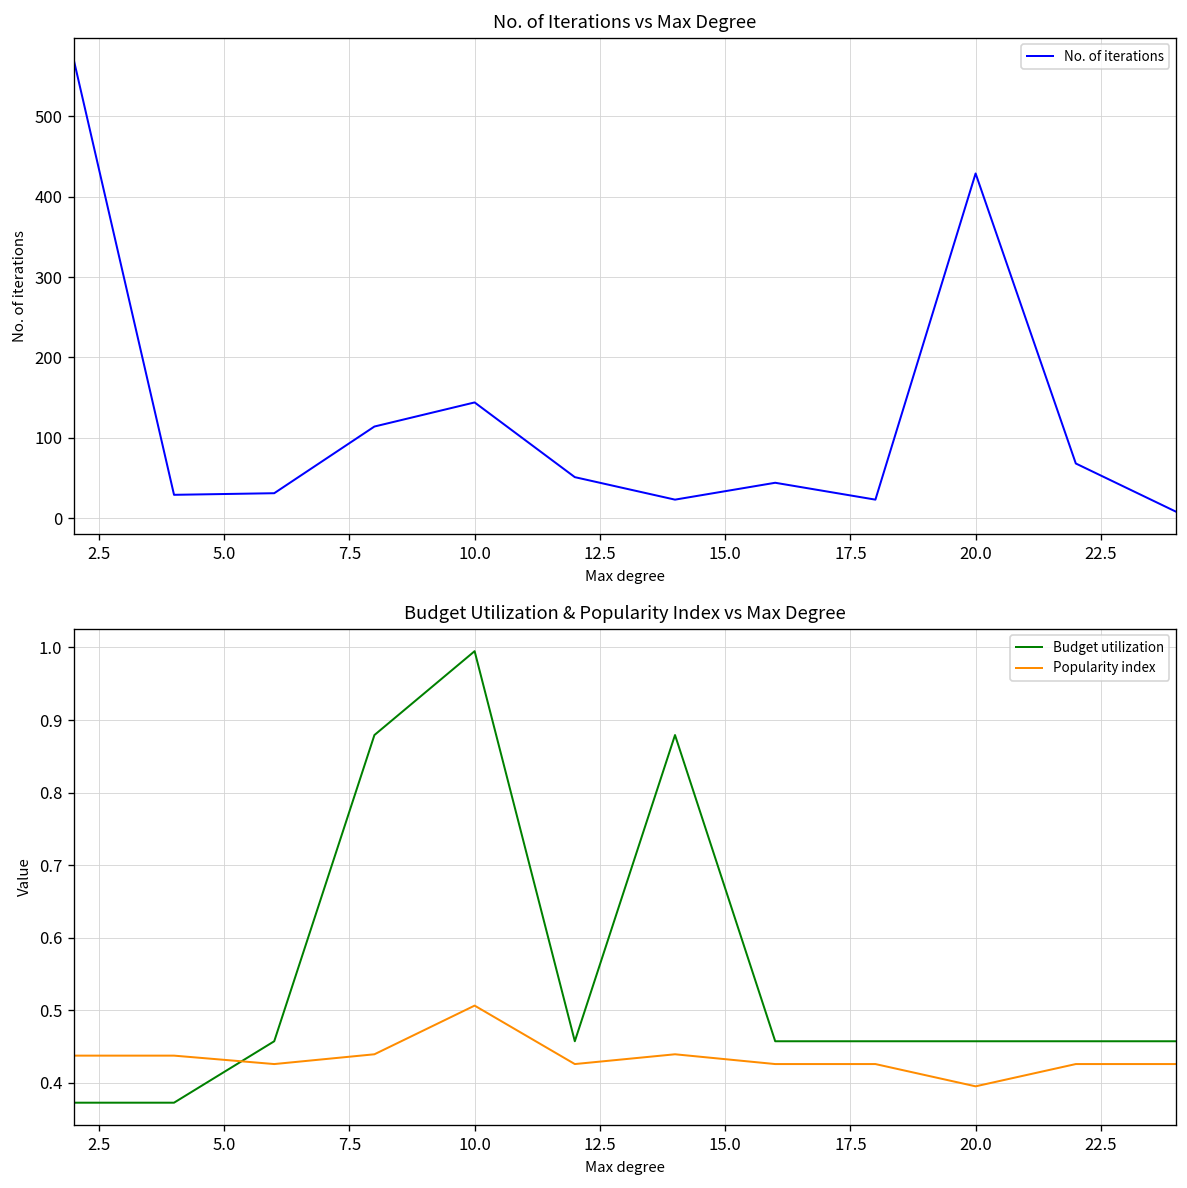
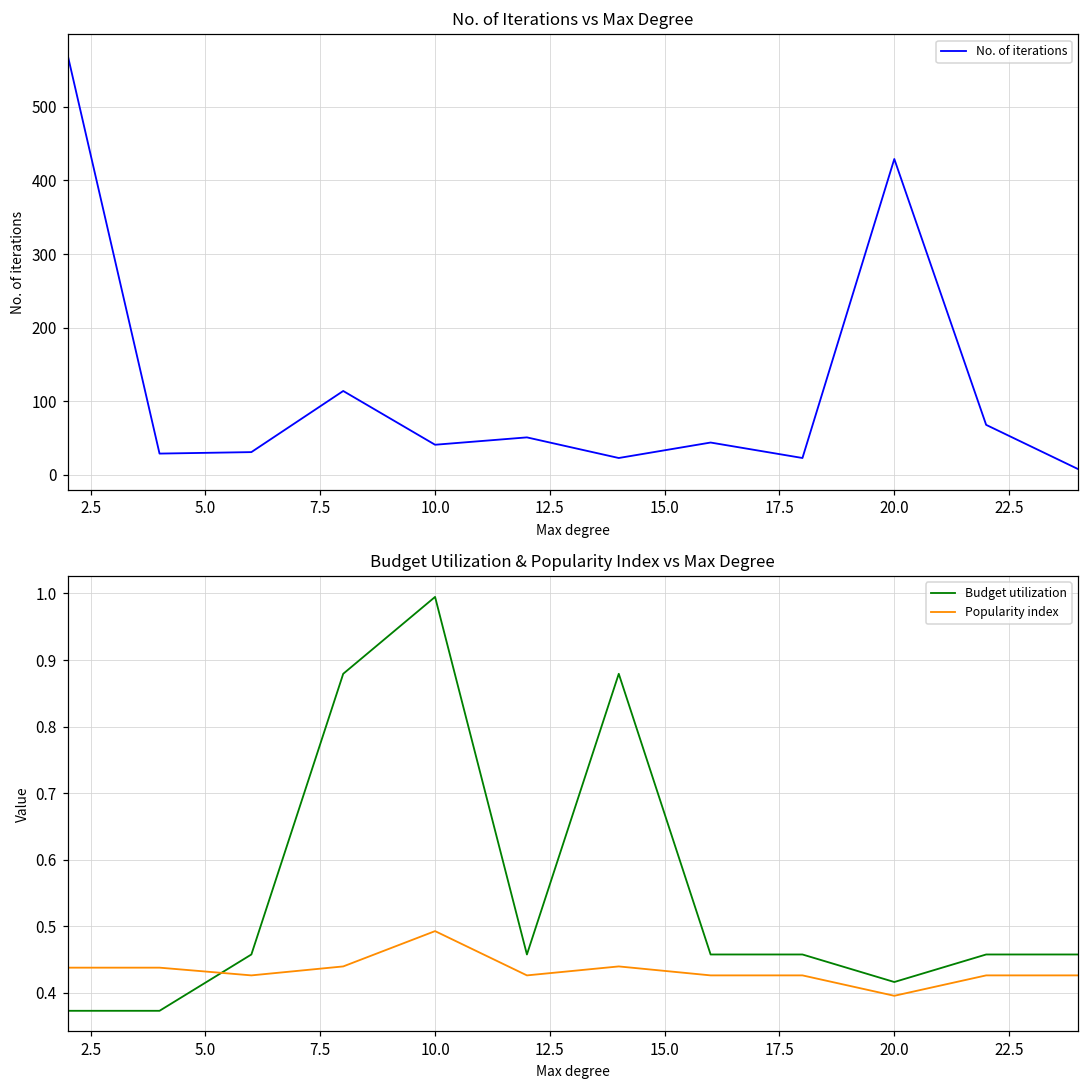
No. of Iterations vs Max Degree, 10.0: 140 -> 40
Budget Utilization & Popularity Index vs Max Degree, Popularity index, 10.0: 0.51 -> 0.49
Budget Utilization & Popularity Index vs Max Degree, Budget utilization, 20.0: 0.46 -> 0.42
